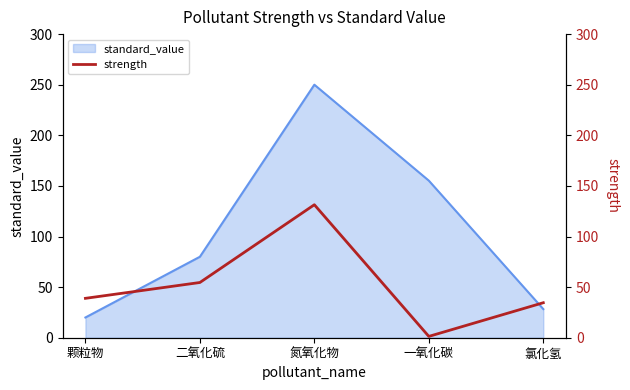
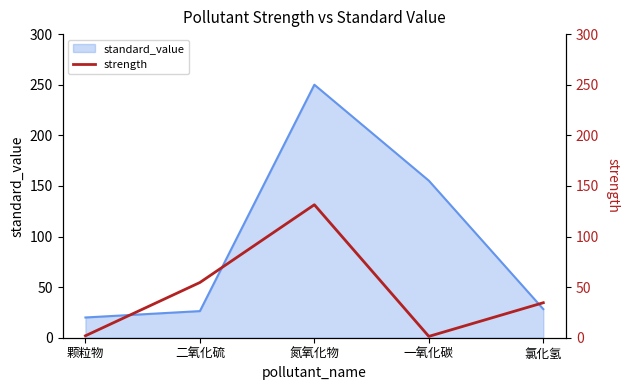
standard_value, 二氧化硫: 80 -> 26
strength, 颗粒物: 39 -> 2
